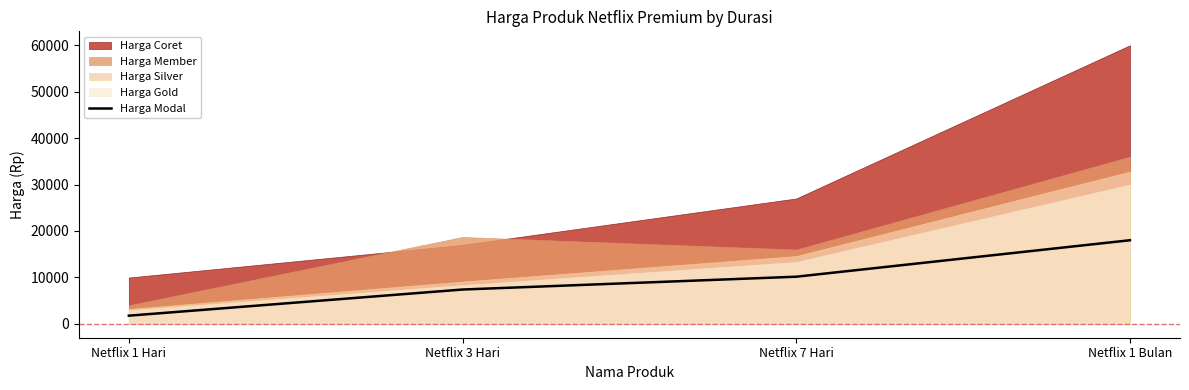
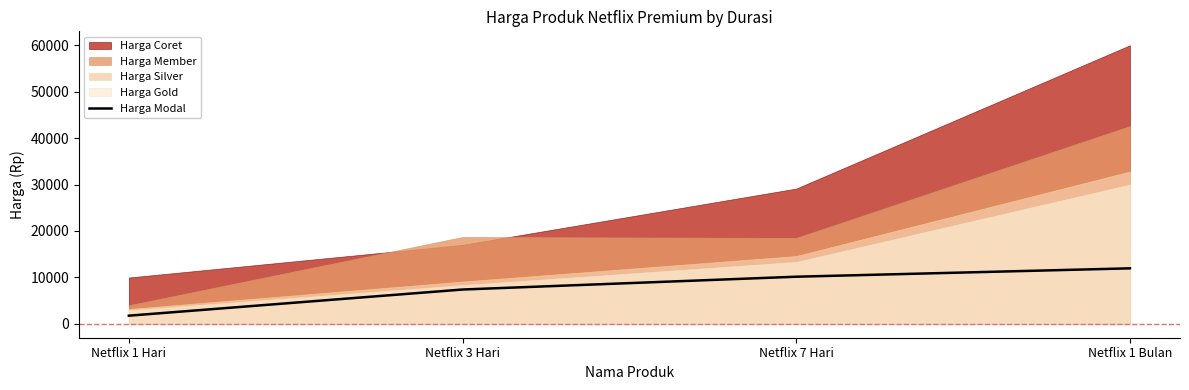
Harga Coret, Netflix 7 Hari: 27000 -> 29000
Harga Member, Netflix 7 Hari: 16000 -> 19000
Harga Modal, Netflix 1 Bulan: 18000 -> 12000
Harga Member, Netflix 1 Bulan: 36000 -> 43000
